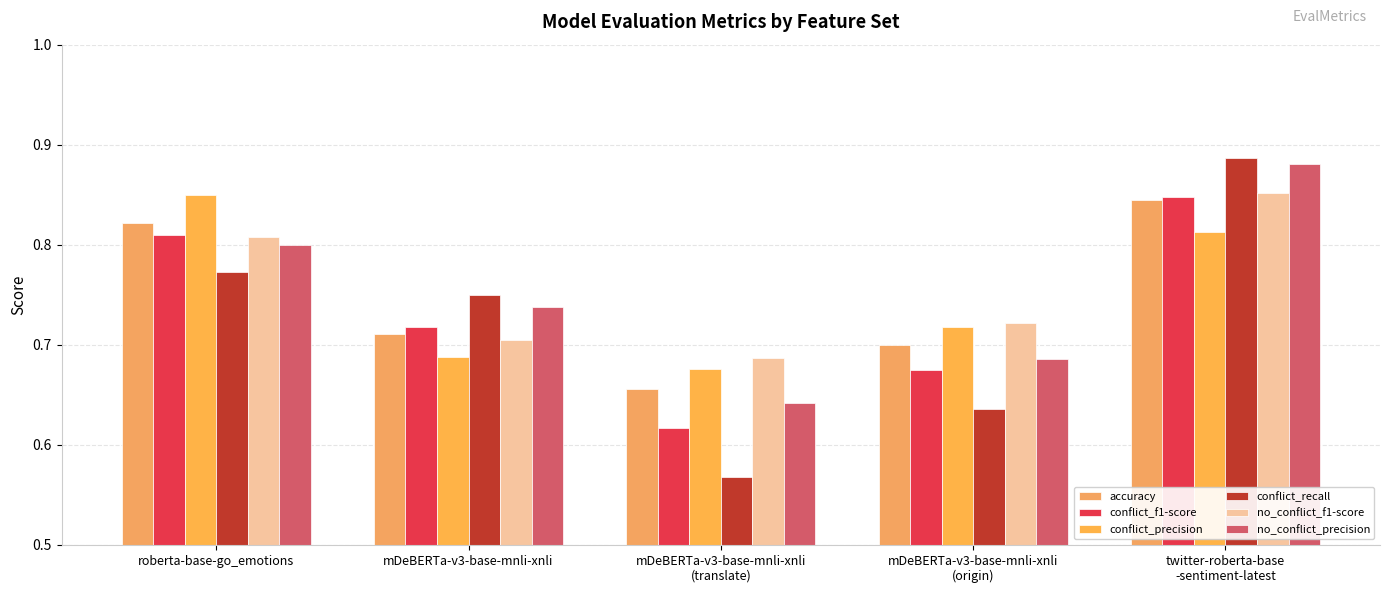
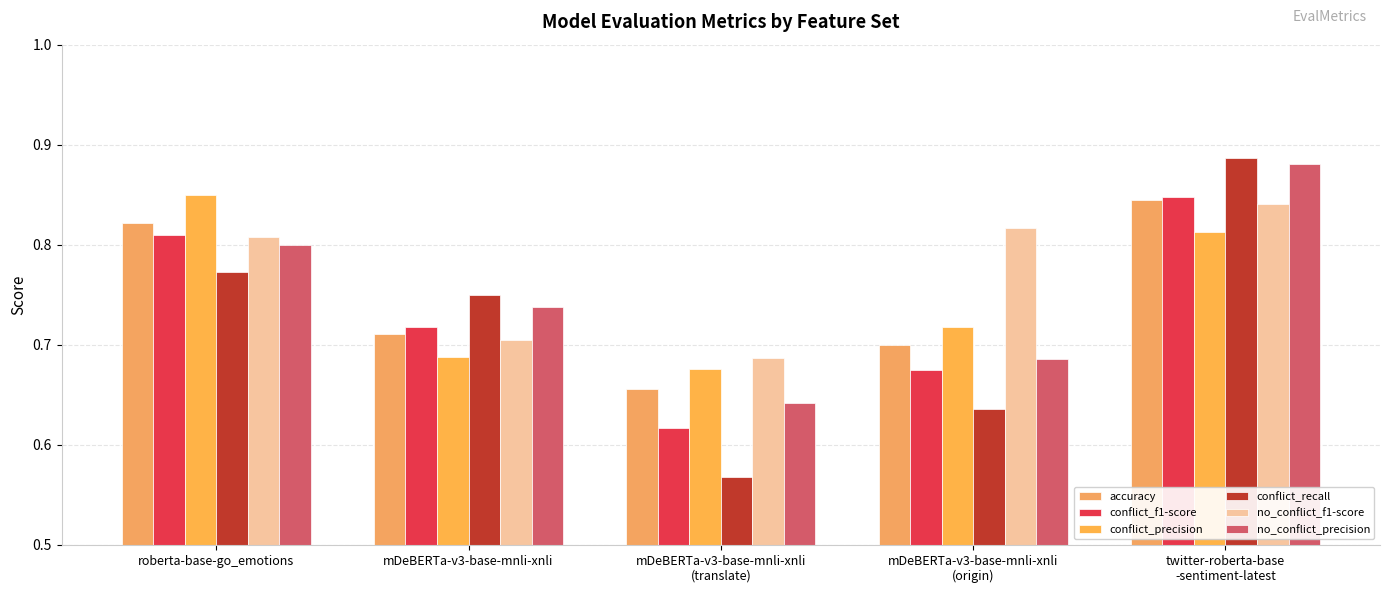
no_conflict_f1-score, mDeBERTa-v3-base-mnli-xnli (origin): 0.722 -> 0.817
no_conflict_f1-score, twitter-roberta-base -sentiment-latest: 0.852 -> 0.841
